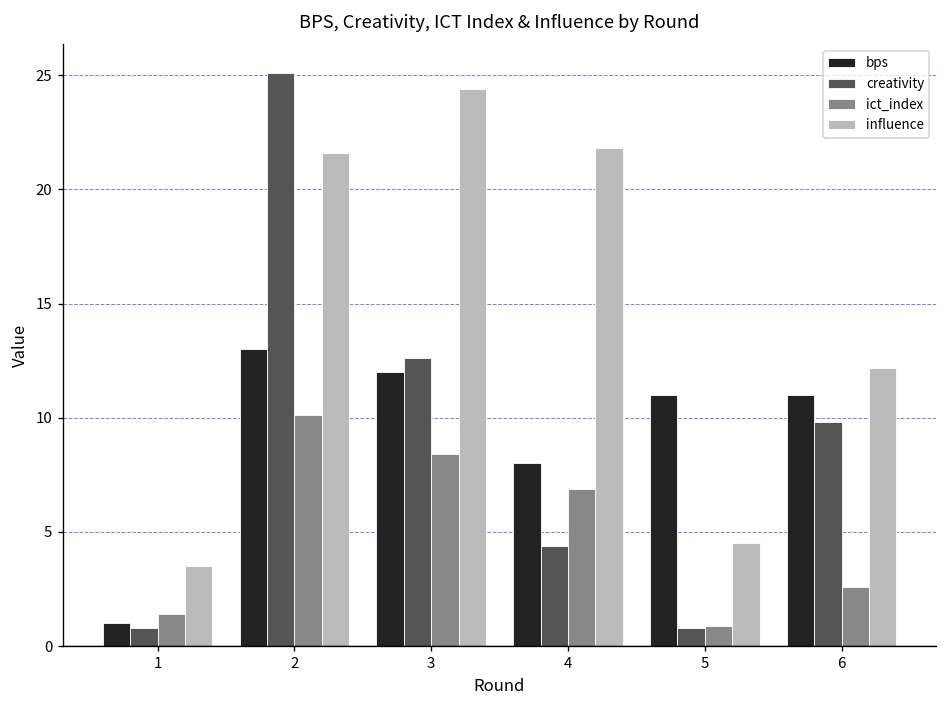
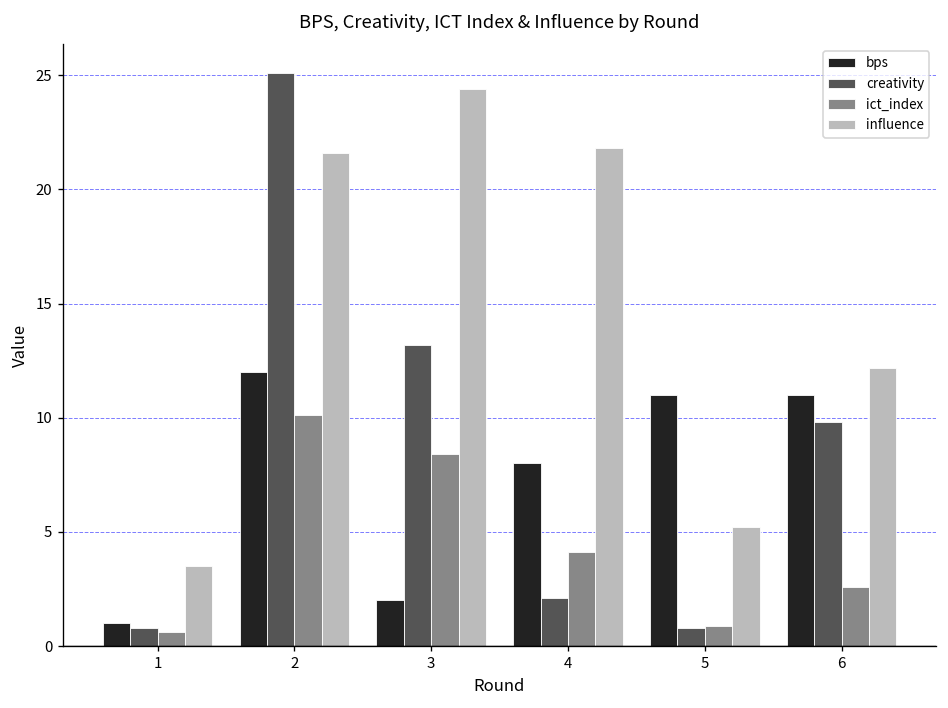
ict_index, 1: 1.4 -> 0.6
bps, 2: 13 -> 12
bps, 3: 12 -> 2
creativity, 3: 12.6 -> 13.2
creativity, 4: 4.4 -> 2.1
ict_index, 4: 6.9 -> 4.1
influence, 5: 4.5 -> 5.2
